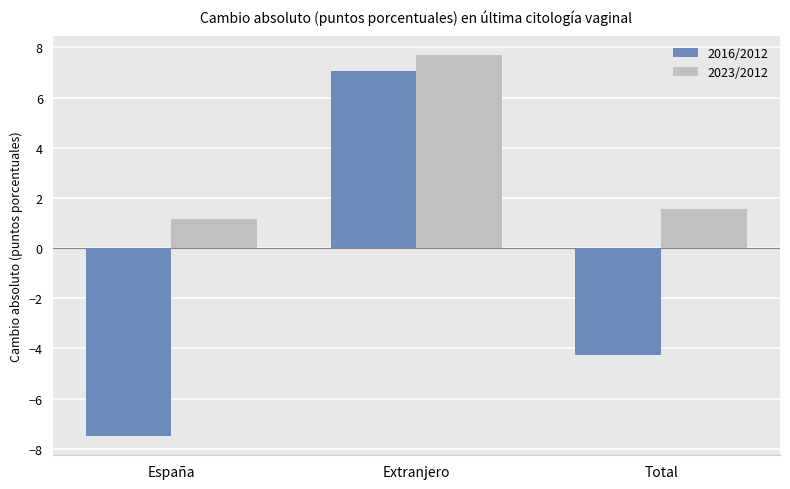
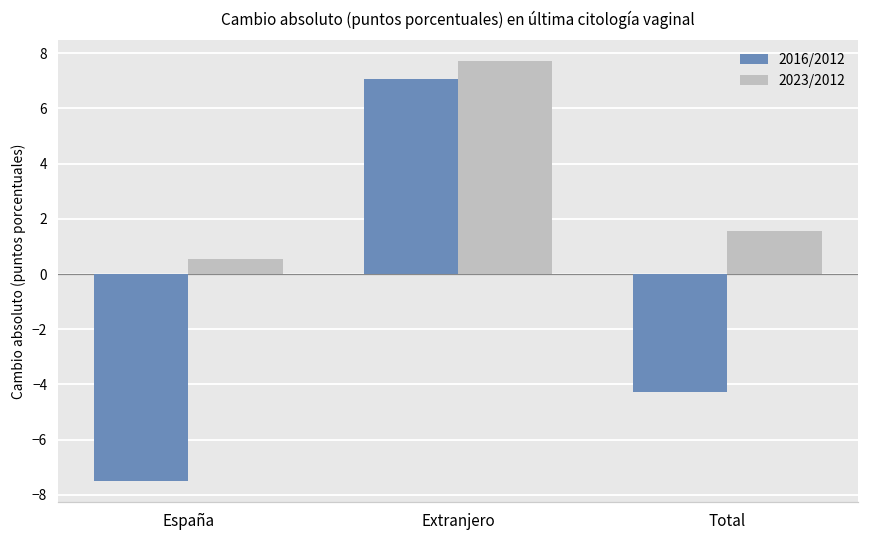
2023/2012, España: 1.2 -> 0.6
